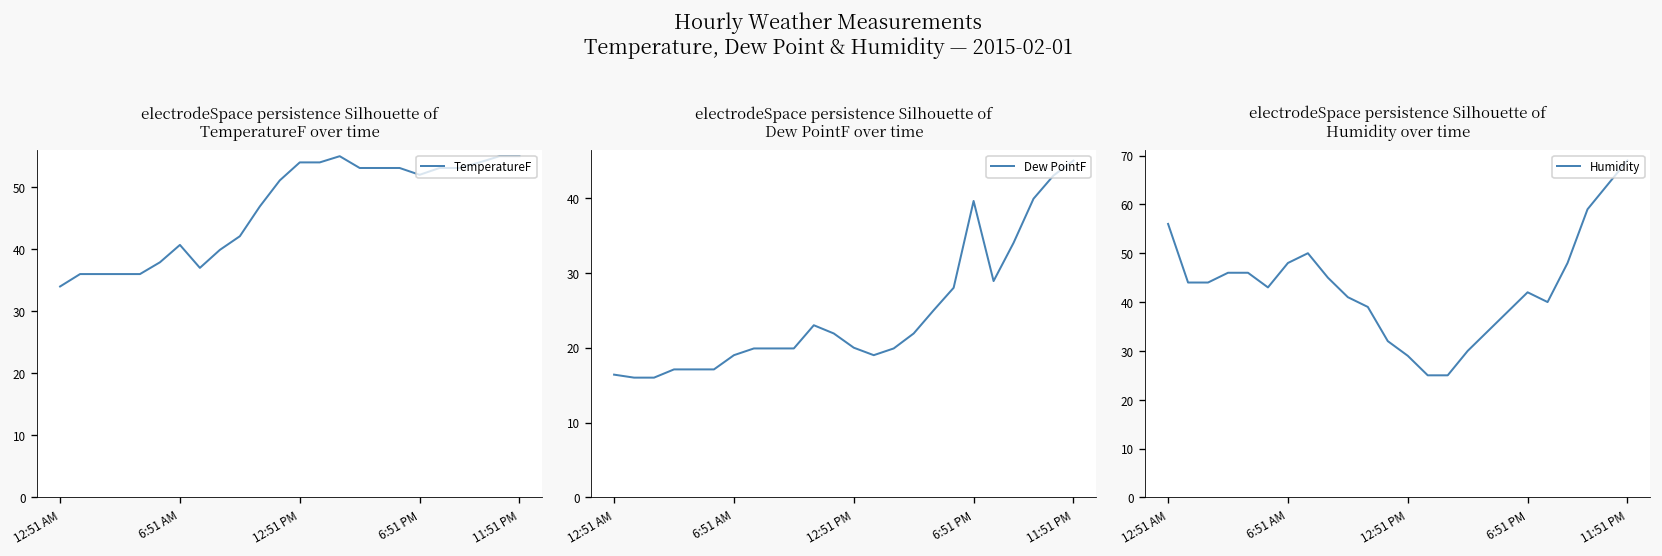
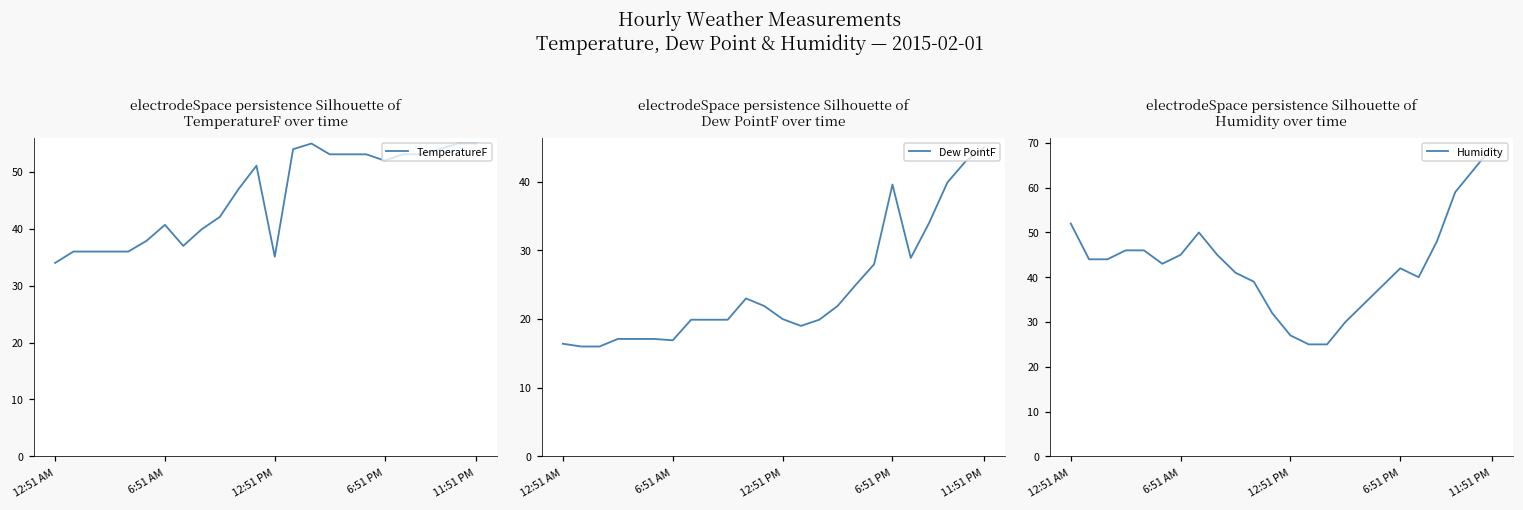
electrodeSpace persistence Silhouette of TemperatureF over time, 12:51 PM: 54 -> 35
electrodeSpace persistence Silhouette of Dew PointF over time, 6:51 AM: 19 -> 17
electrodeSpace persistence Silhouette of Humidity over time, 12:51 AM: 56 -> 52
electrodeSpace persistence Silhouette of Humidity over time, 6:51 AM: 48 -> 45
electrodeSpace persistence Silhouette of Humidity over time, 12:51 PM: 29 -> 27
